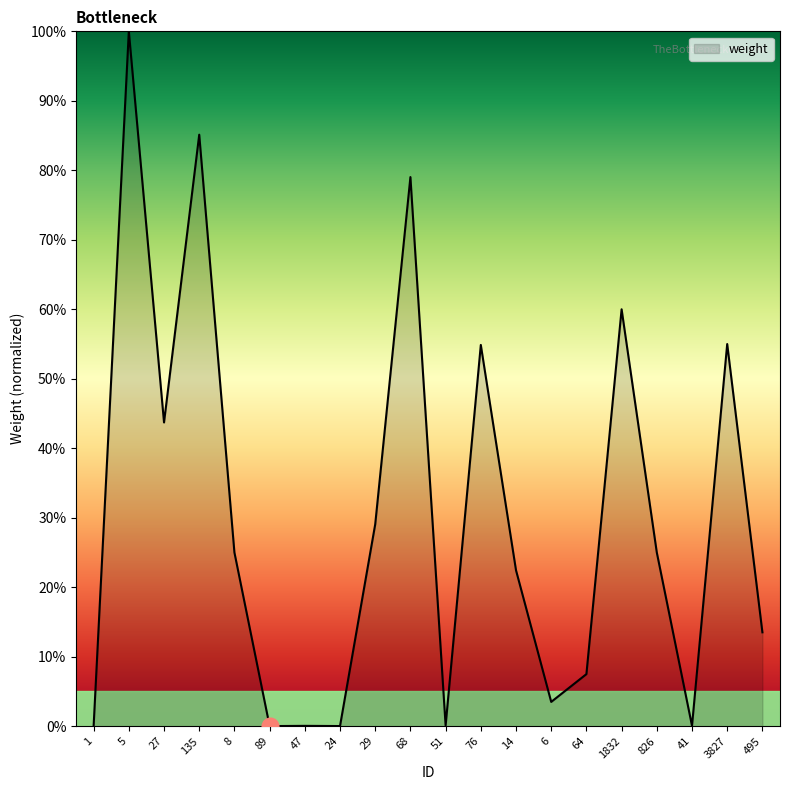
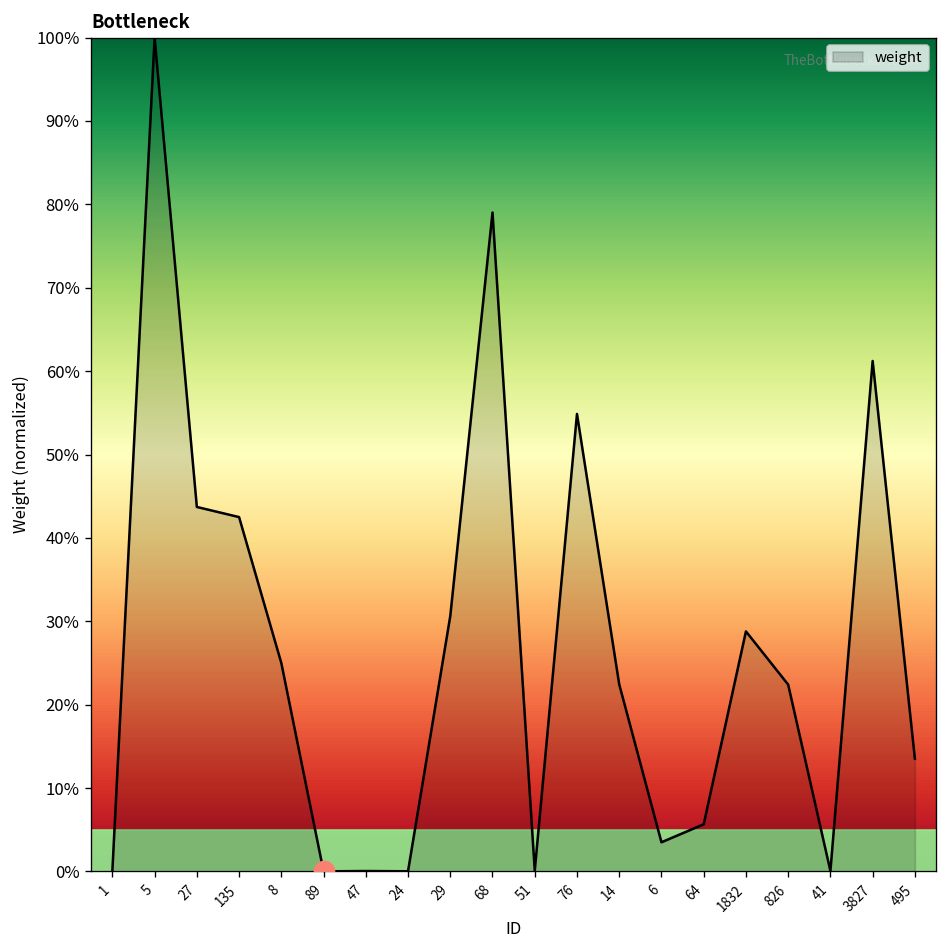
weight, 135: 85% -> 43%
weight, 29: 29% -> 31%
weight, 64: 8% -> 6%
weight, 1832: 60% -> 29%
weight, 826: 25% -> 22%
weight, 3827: 55% -> 61%
